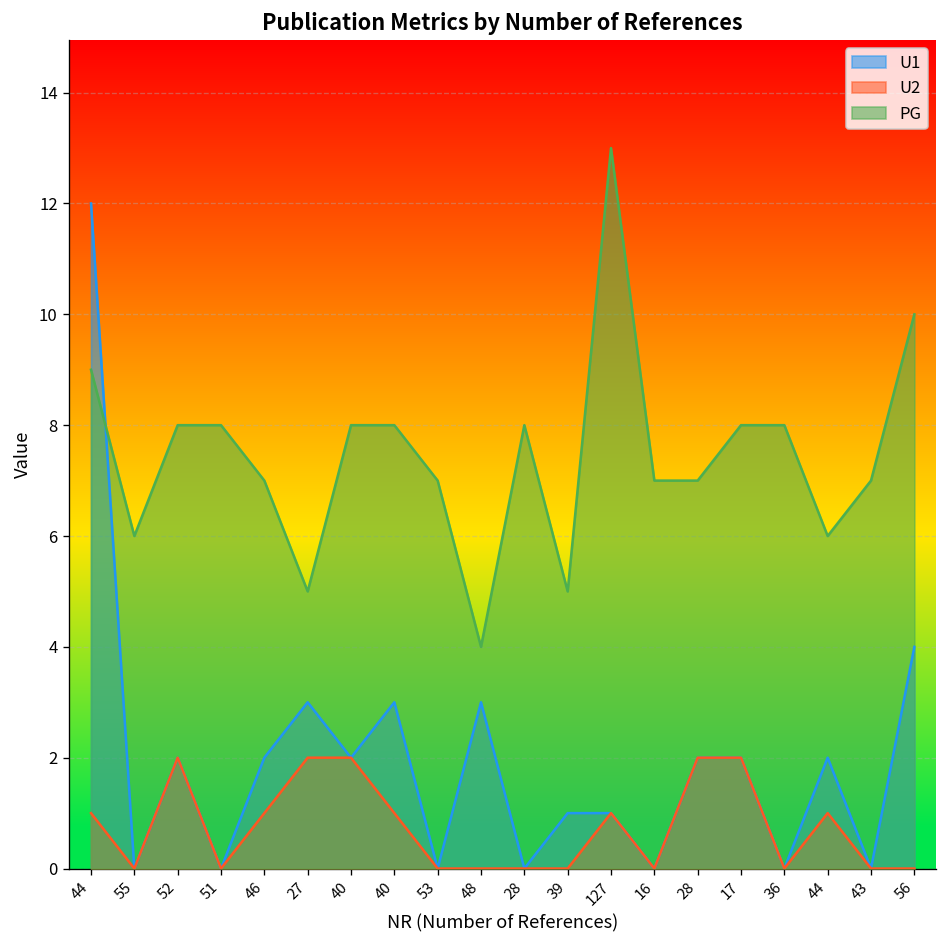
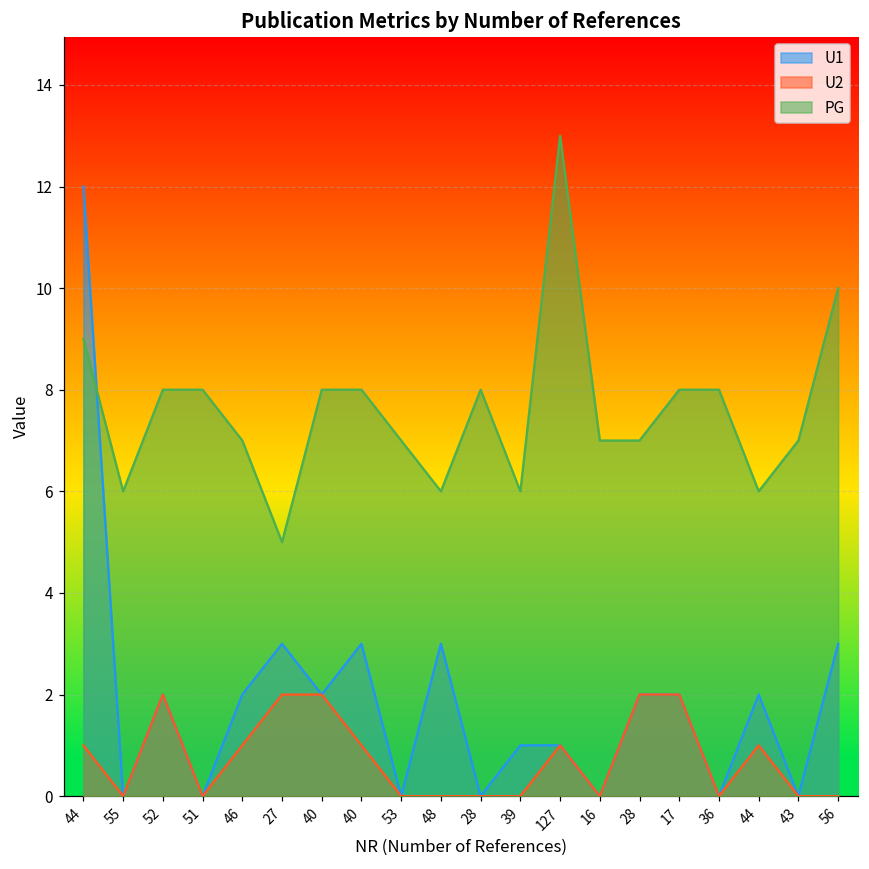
PG, 48: 4 -> 6
PG, 39: 5 -> 6
U1, 56: 4 -> 3
